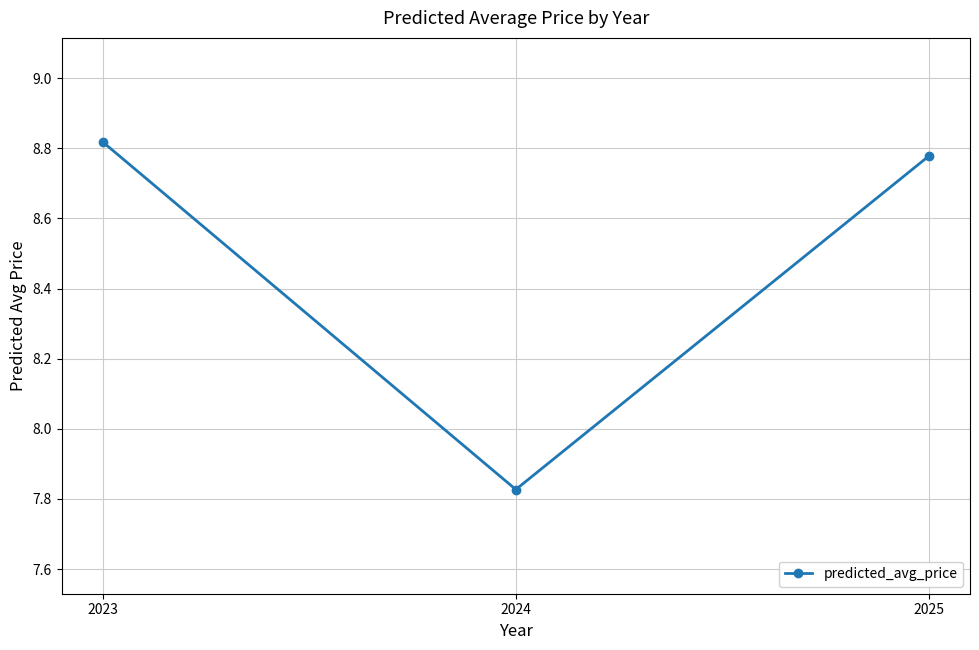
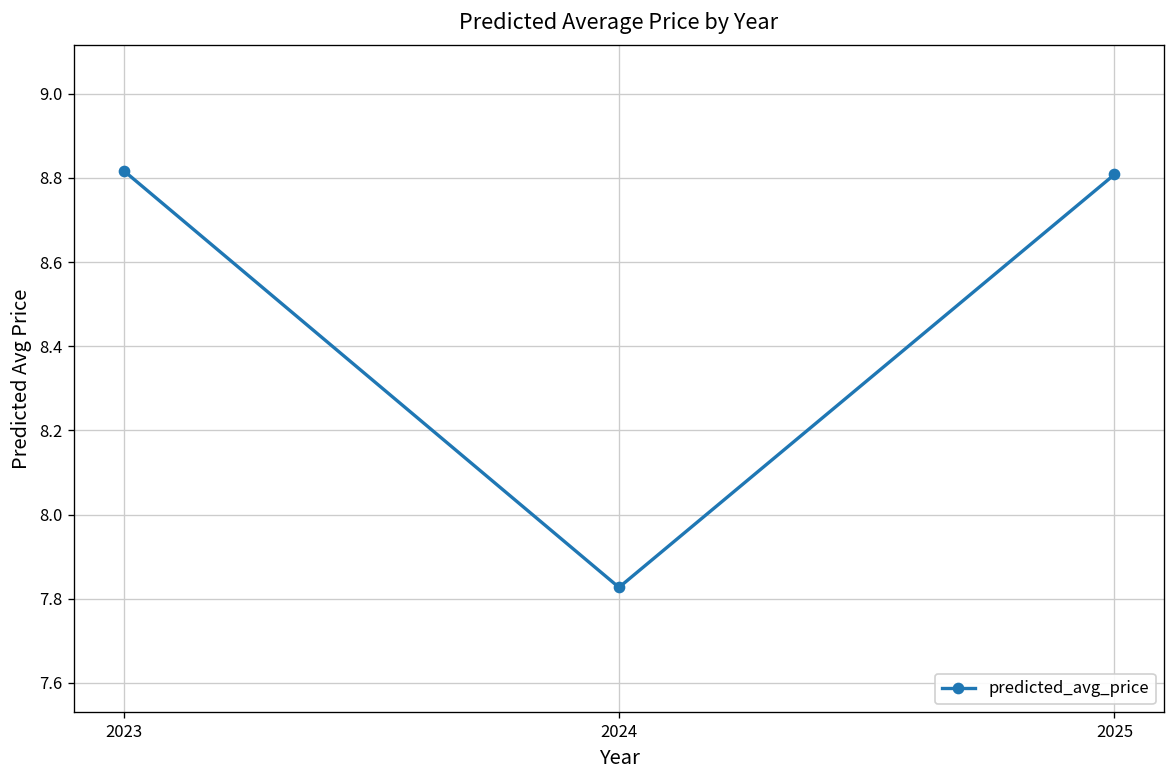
2025: 8.78 -> 8.81
